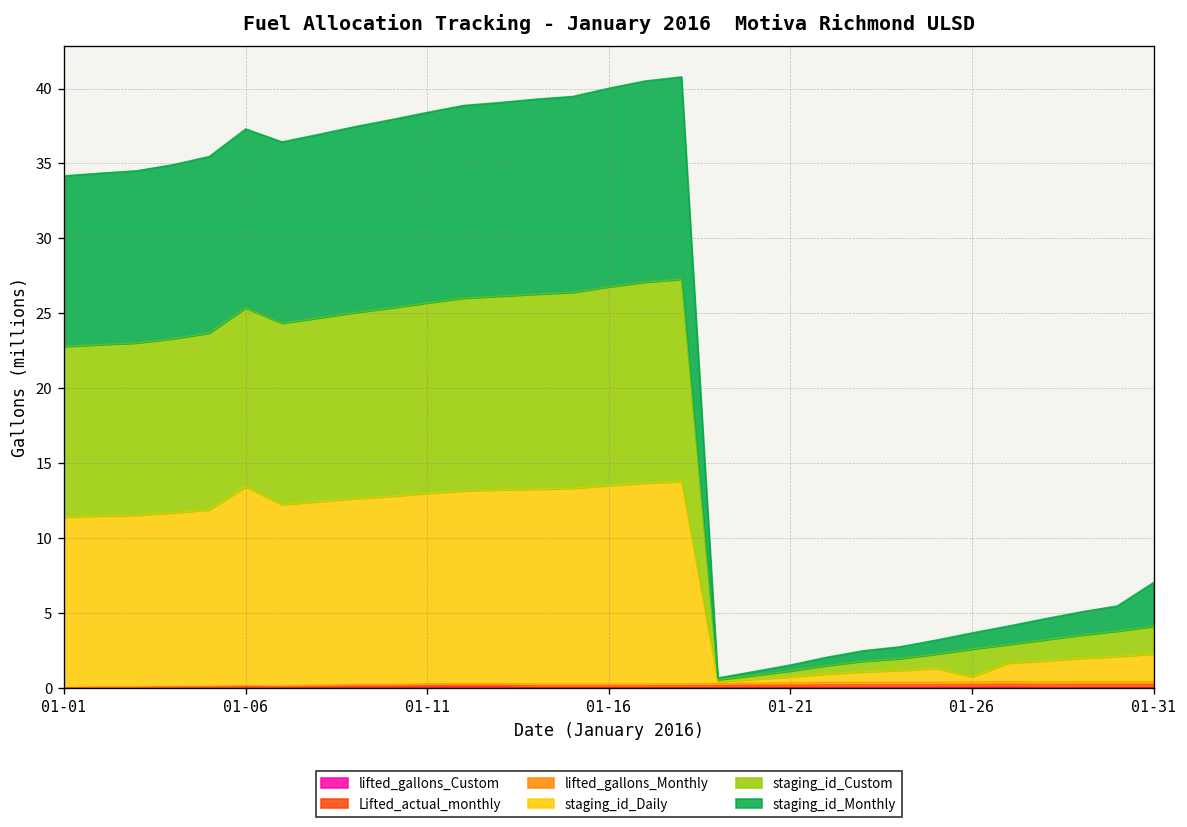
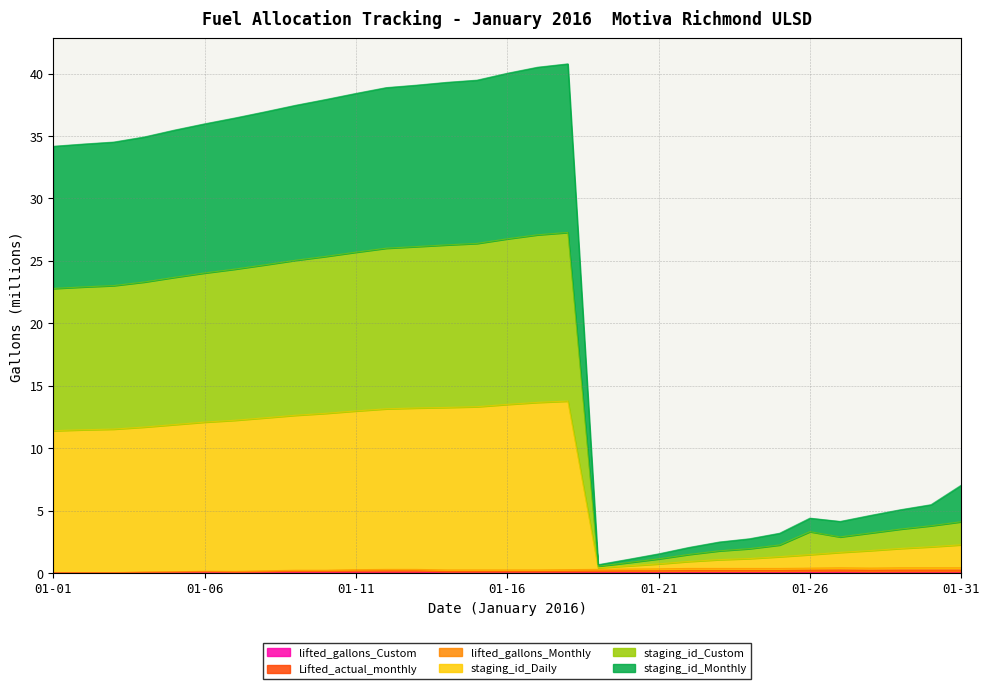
staging_id_Daily, 01-06: 13.3 -> 11.9
staging_id_Daily, 01-26: 0.4 -> 1.1
